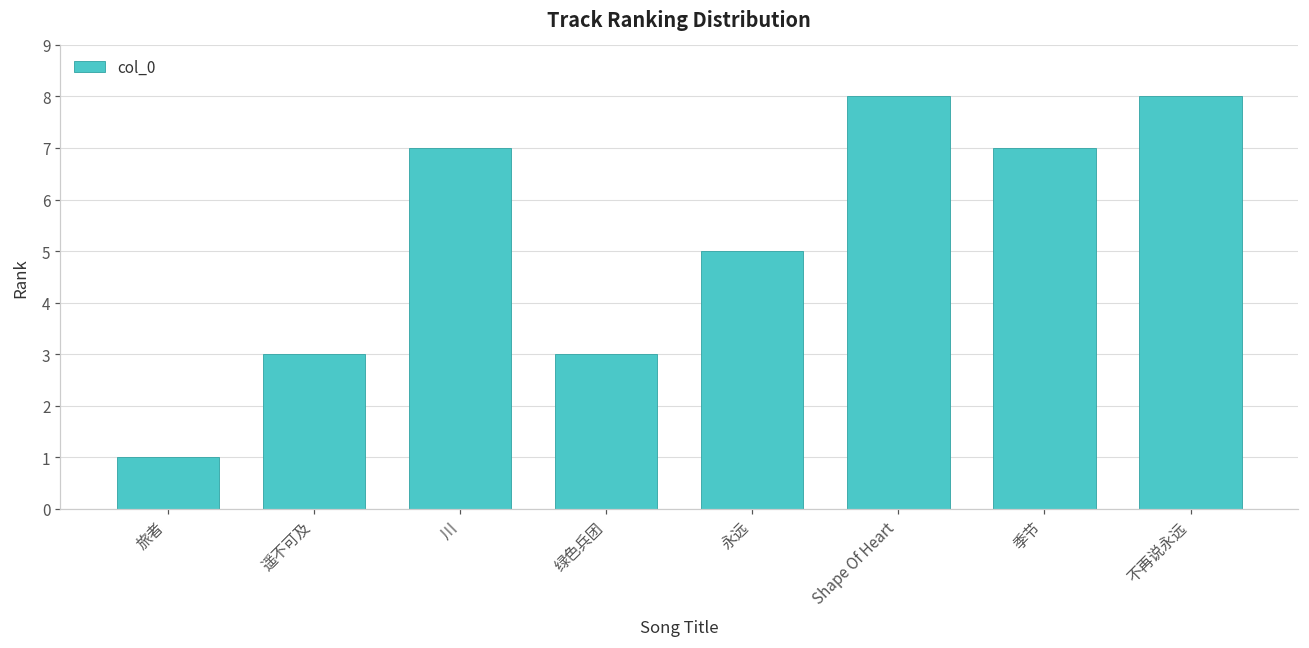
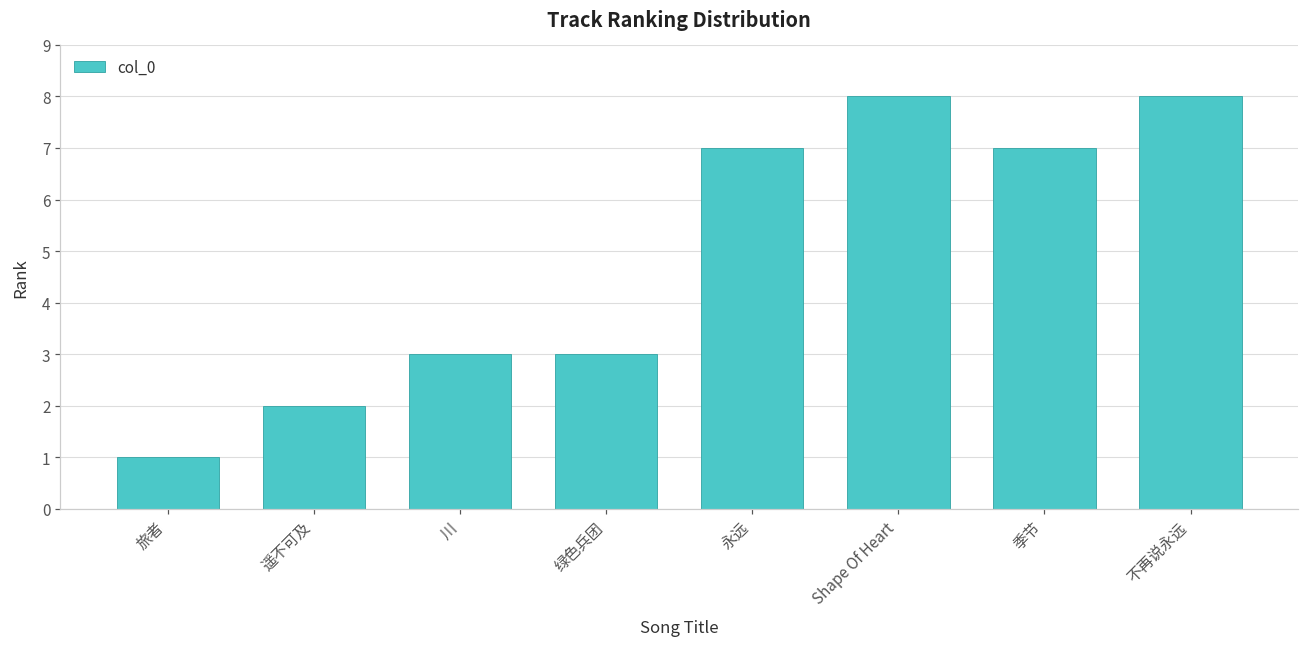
遥不可及: 3 -> 2
川: 7 -> 3
永远: 5 -> 7
